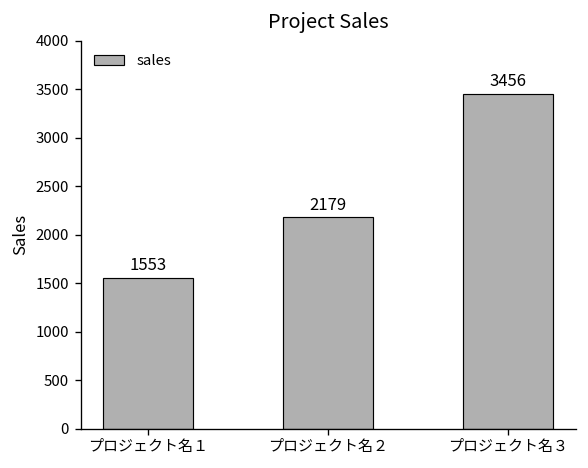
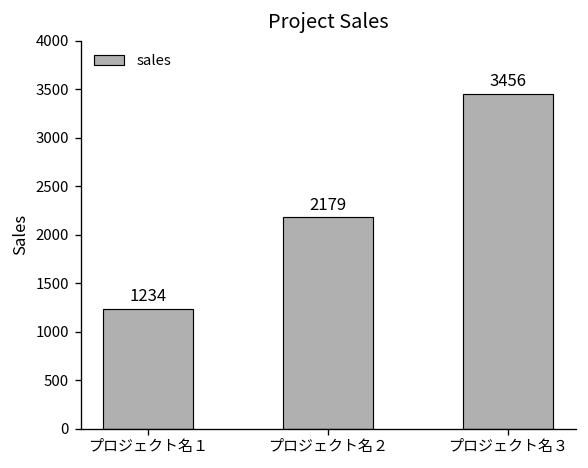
プロジェクト名１: 1553 -> 1234
